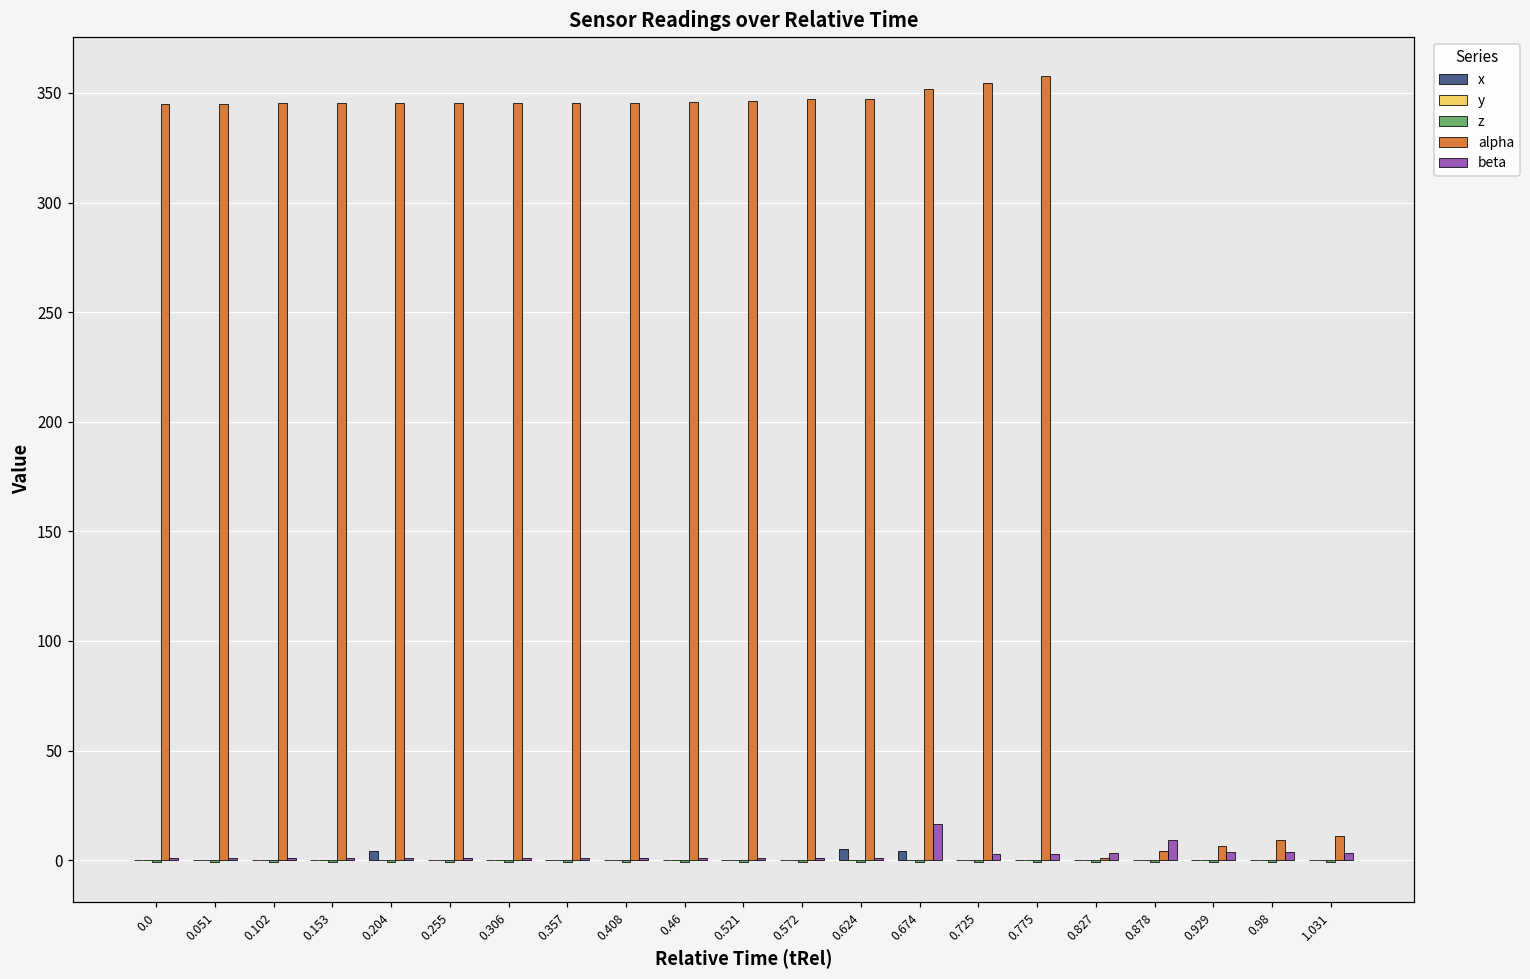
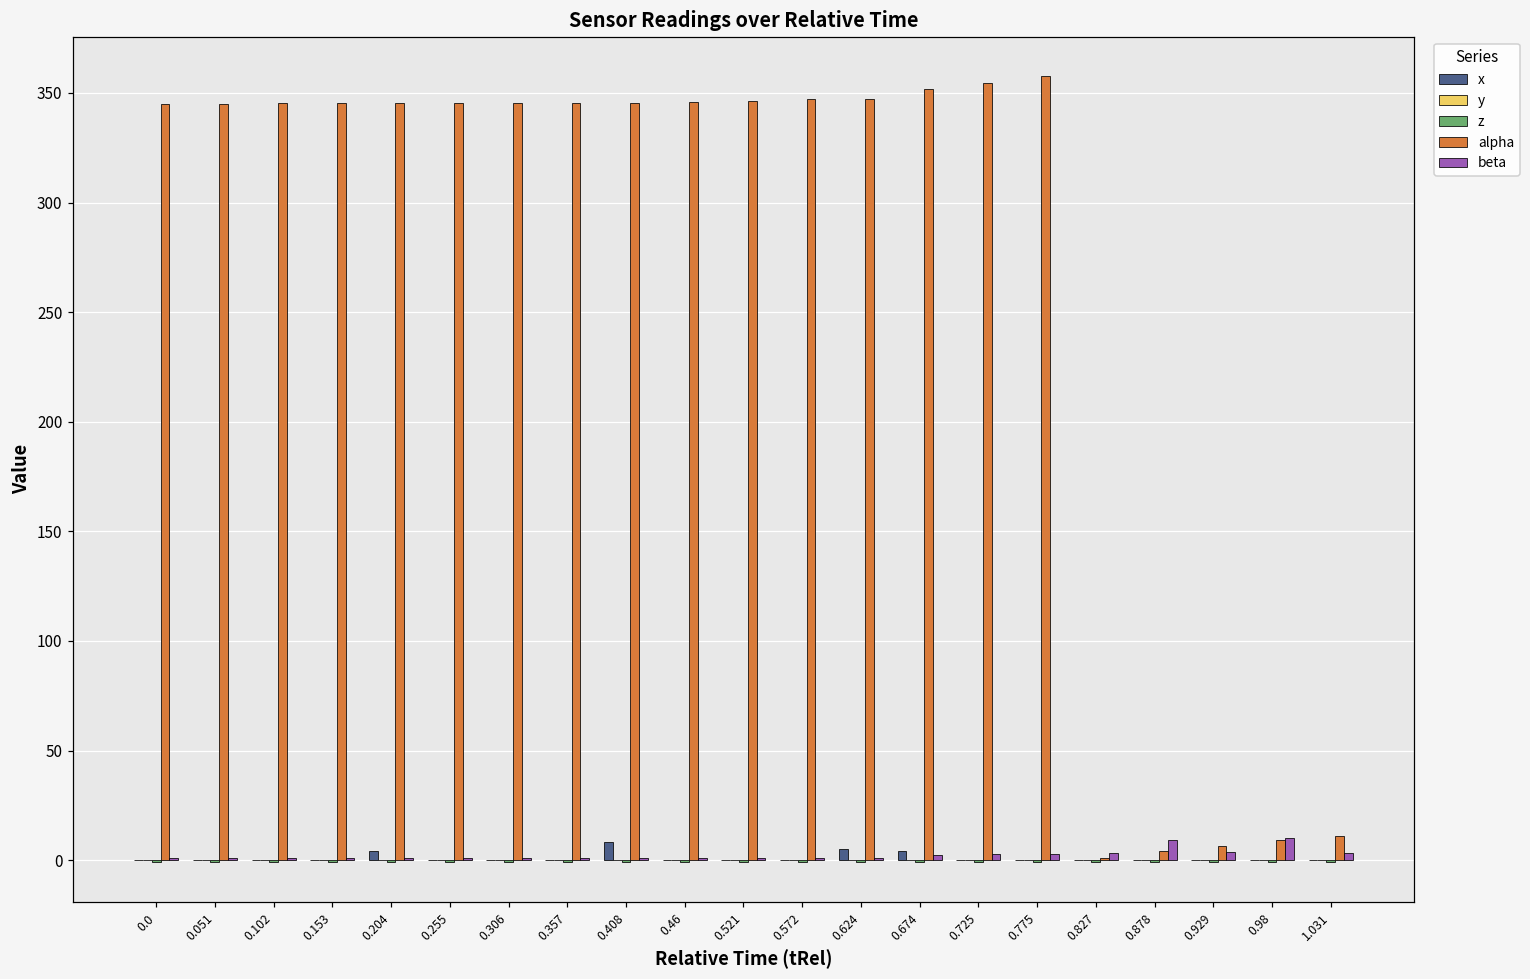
x, 0.408: 0 -> 8
beta, 0.674: 16 -> 2
beta, 0.98: 4 -> 10
